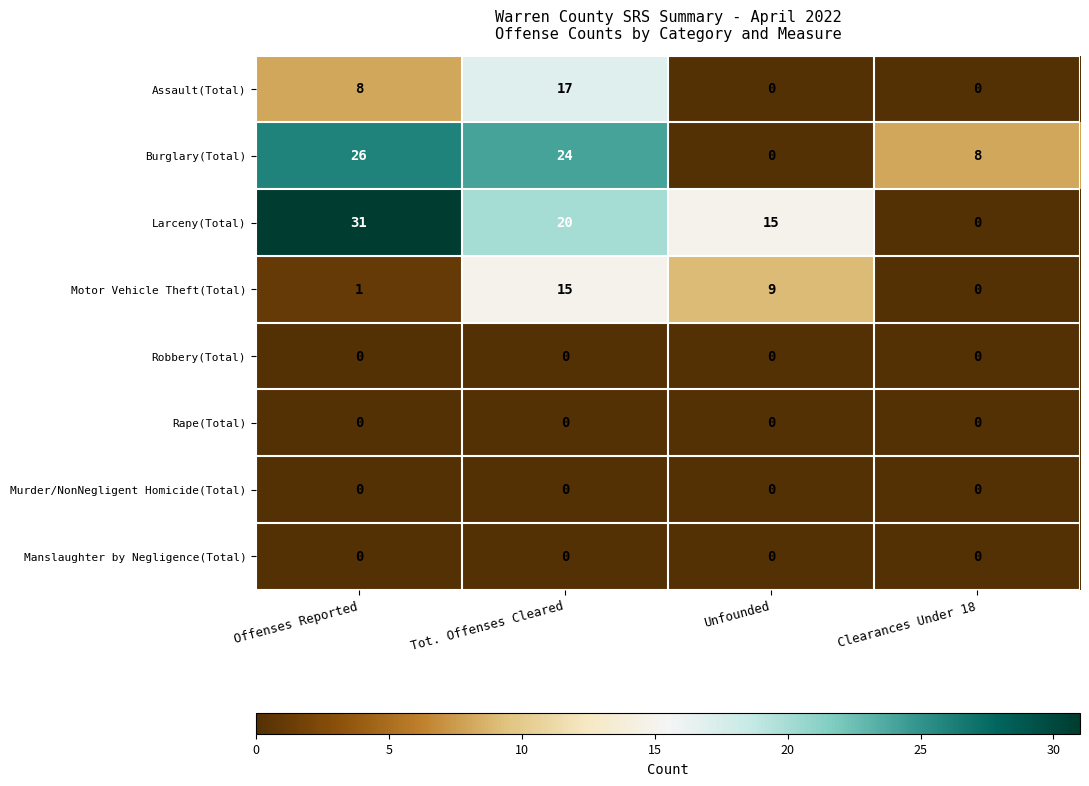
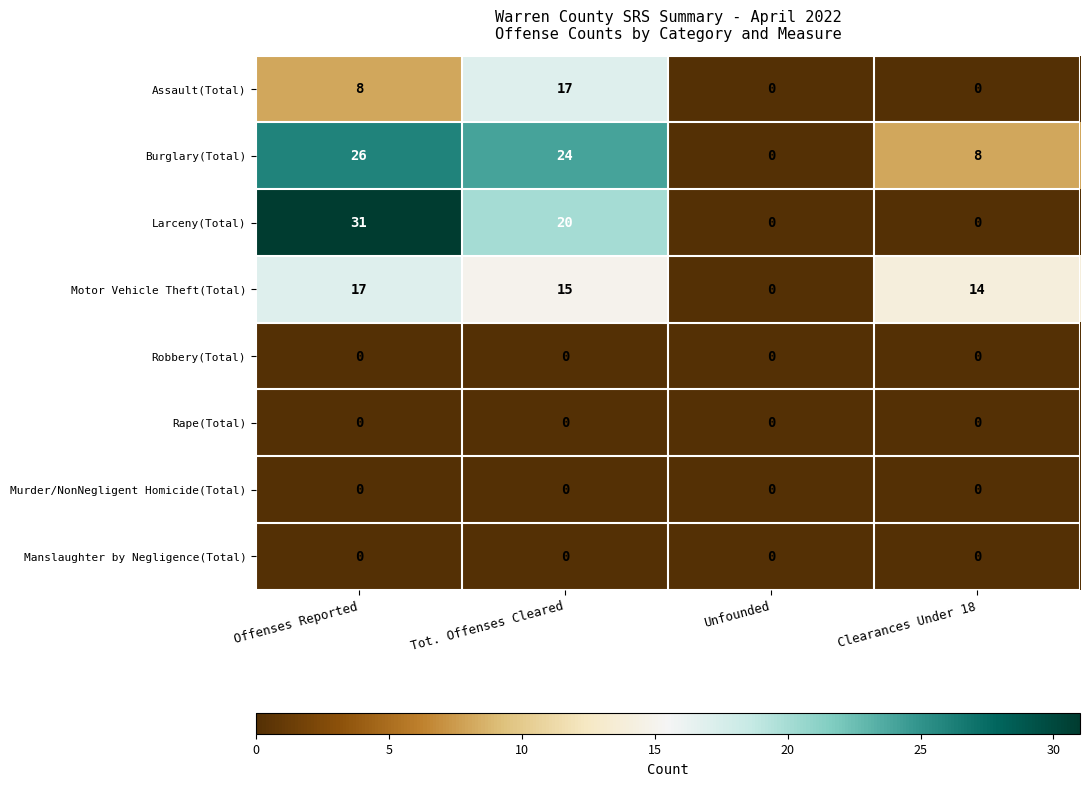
Larceny(Total), Unfounded: 15 -> 0
Motor Vehicle Theft(Total), Offenses Reported: 1 -> 17
Motor Vehicle Theft(Total), Unfounded: 9 -> 0
Motor Vehicle Theft(Total), Clearances Under 18: 0 -> 14
